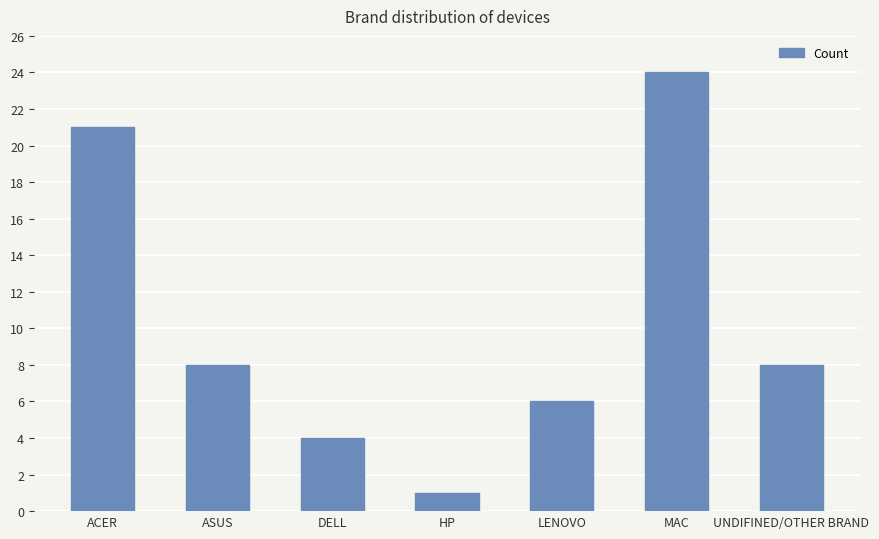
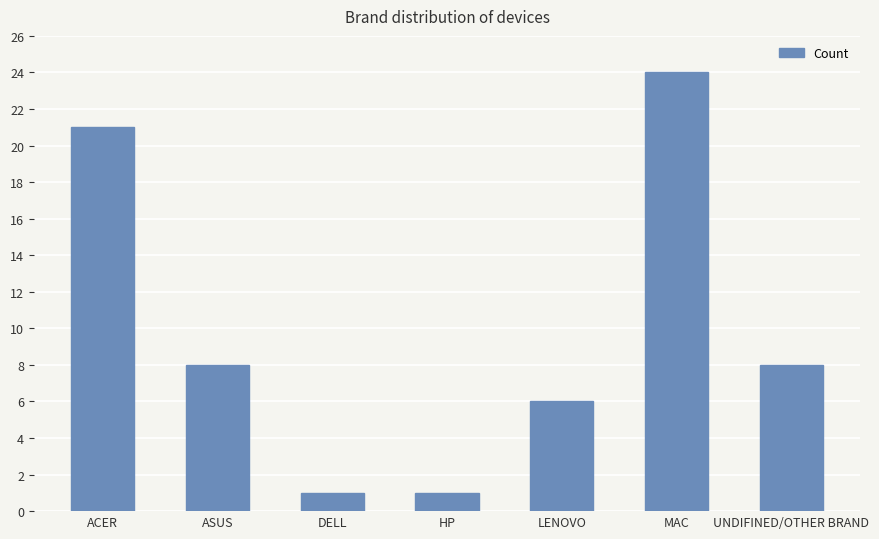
DELL: 4 -> 1
